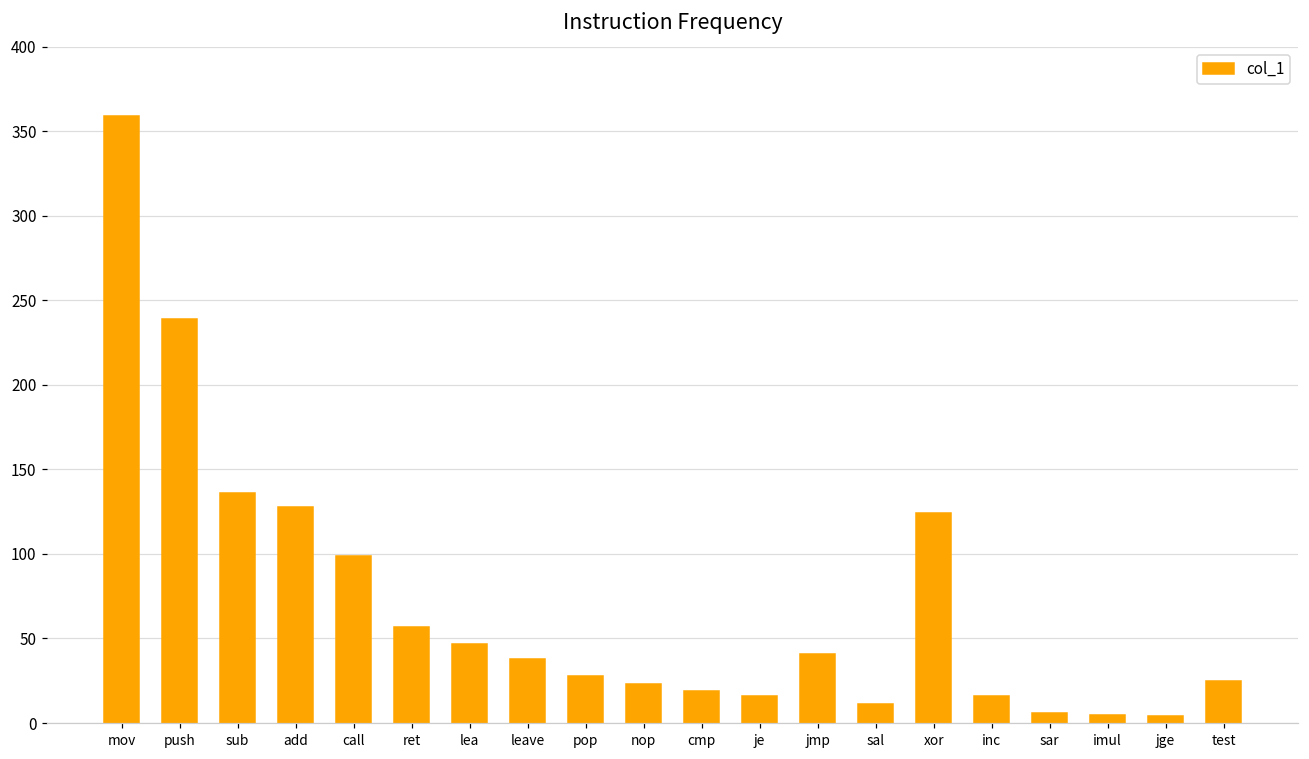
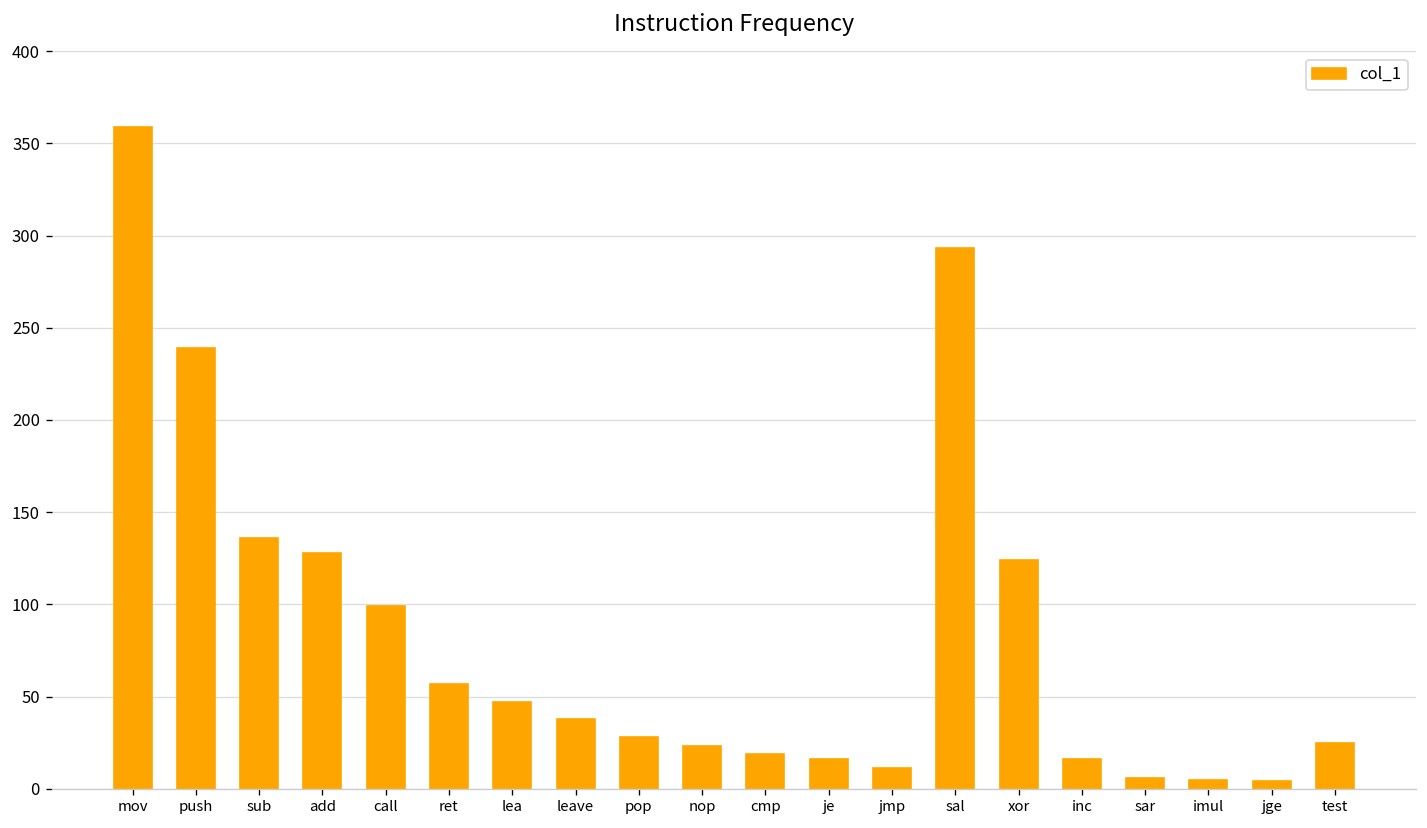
jmp: 41 -> 11
sal: 11 -> 293
